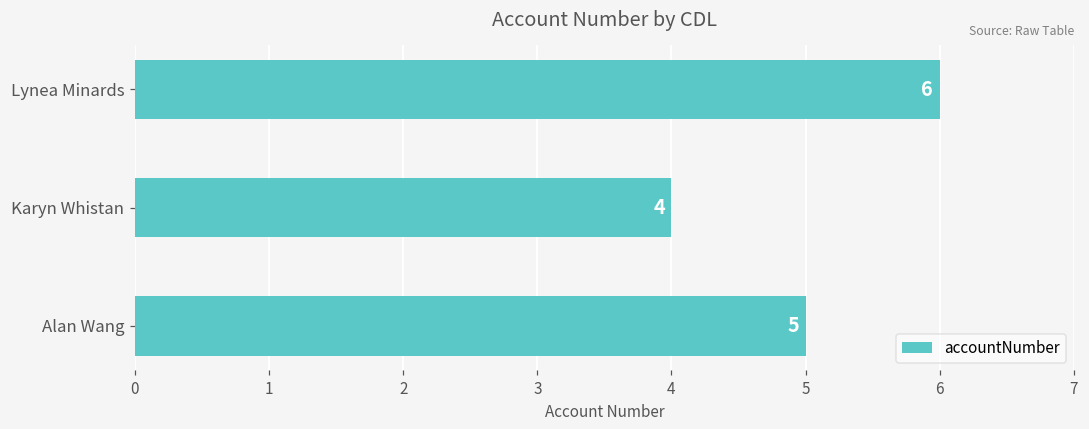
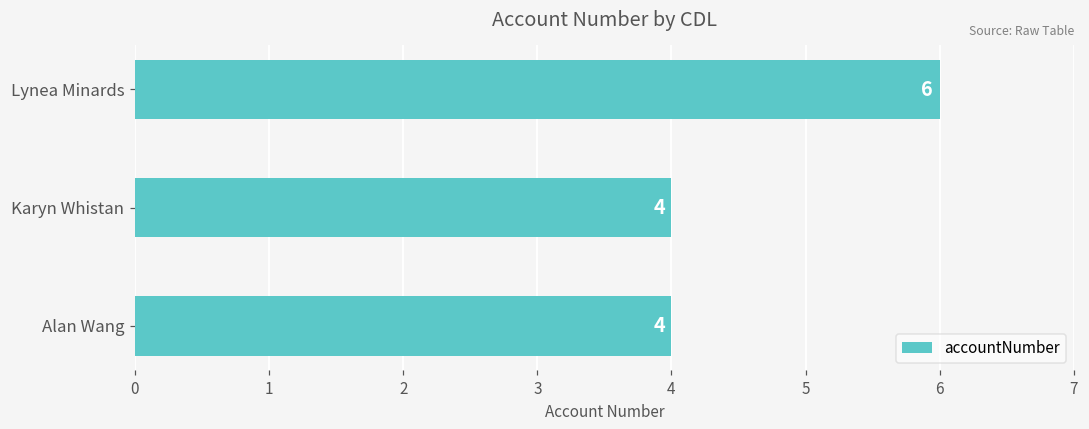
Alan Wang: 5 -> 4
